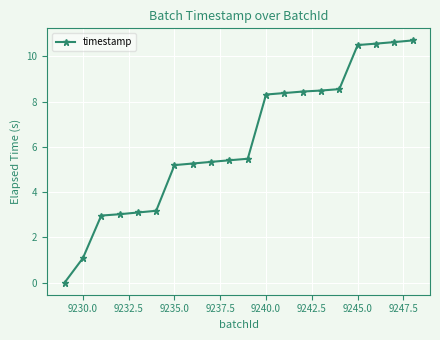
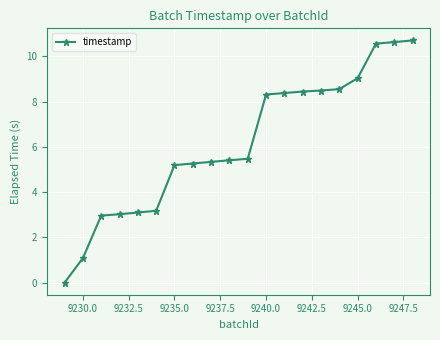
9245.0: 10.5 -> 9.0
